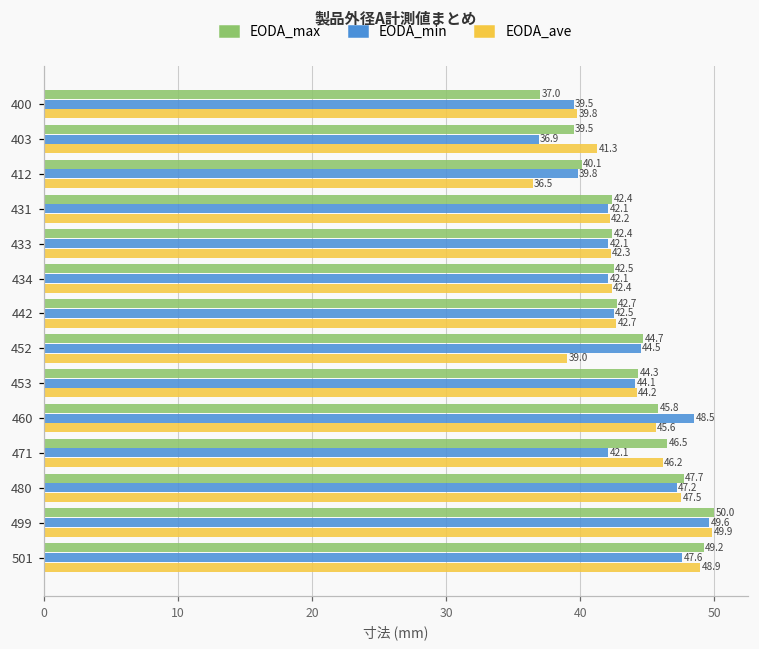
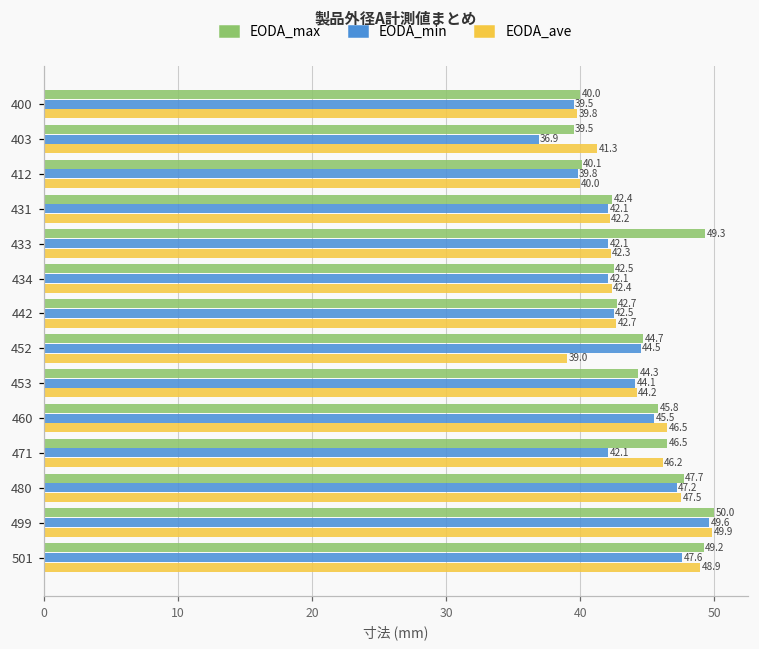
EODA_max, 400: 37.0 -> 40.0
EODA_ave, 412: 36.5 -> 40.0
EODA_max, 433: 42.4 -> 49.3
EODA_min, 460: 48.5 -> 45.5
EODA_ave, 460: 45.6 -> 46.5
